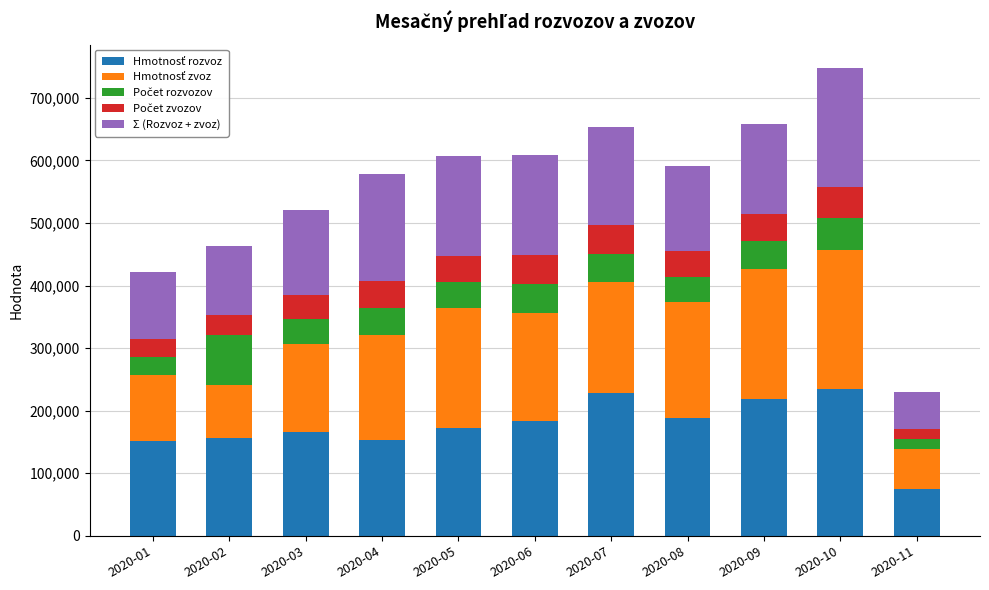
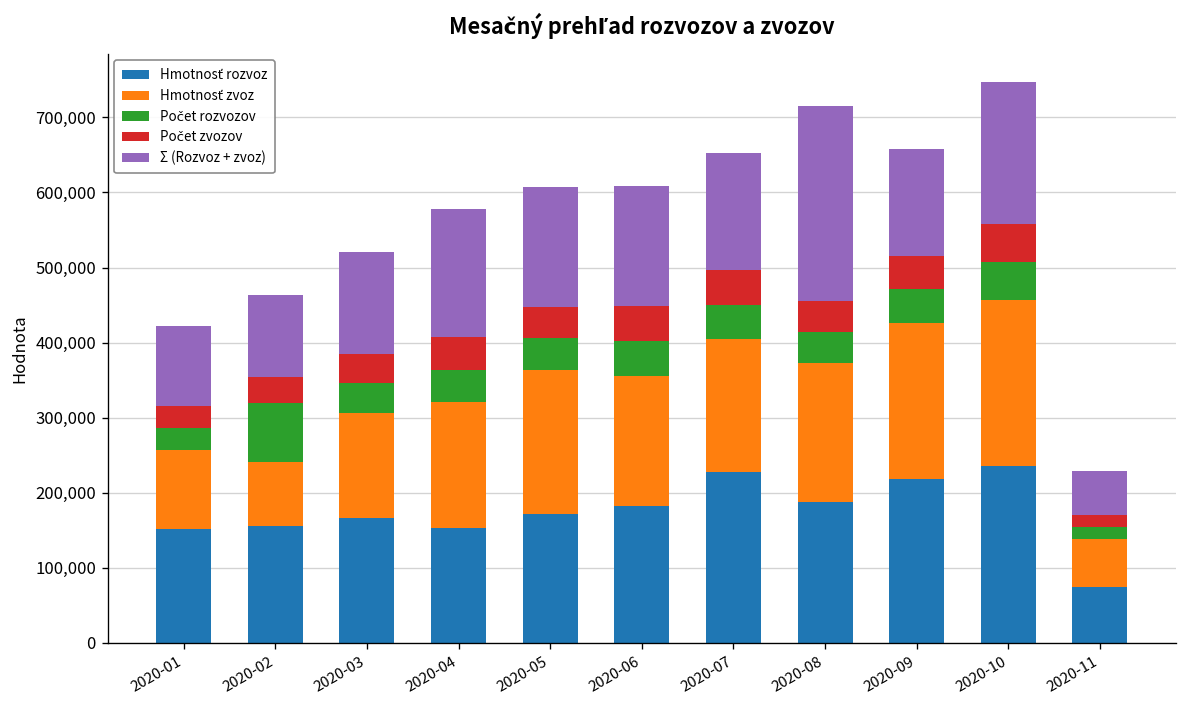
Σ (Rozvoz + zvoz), 2020-08: 140,000 -> 260,000
